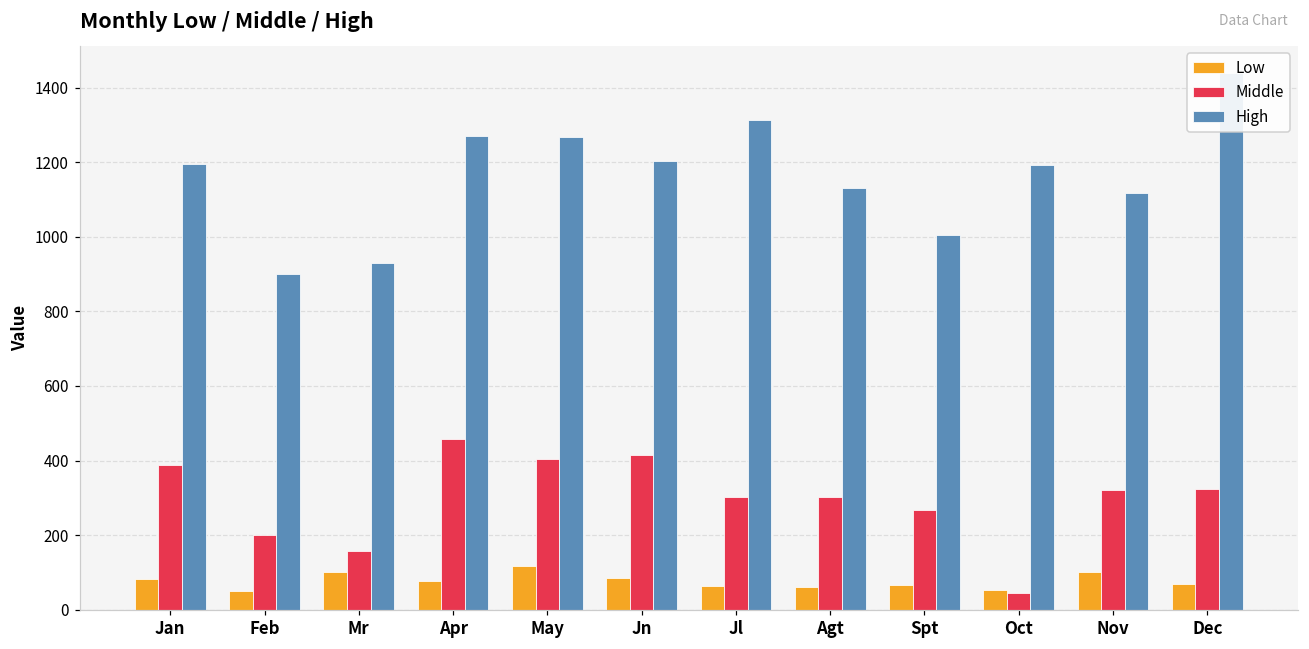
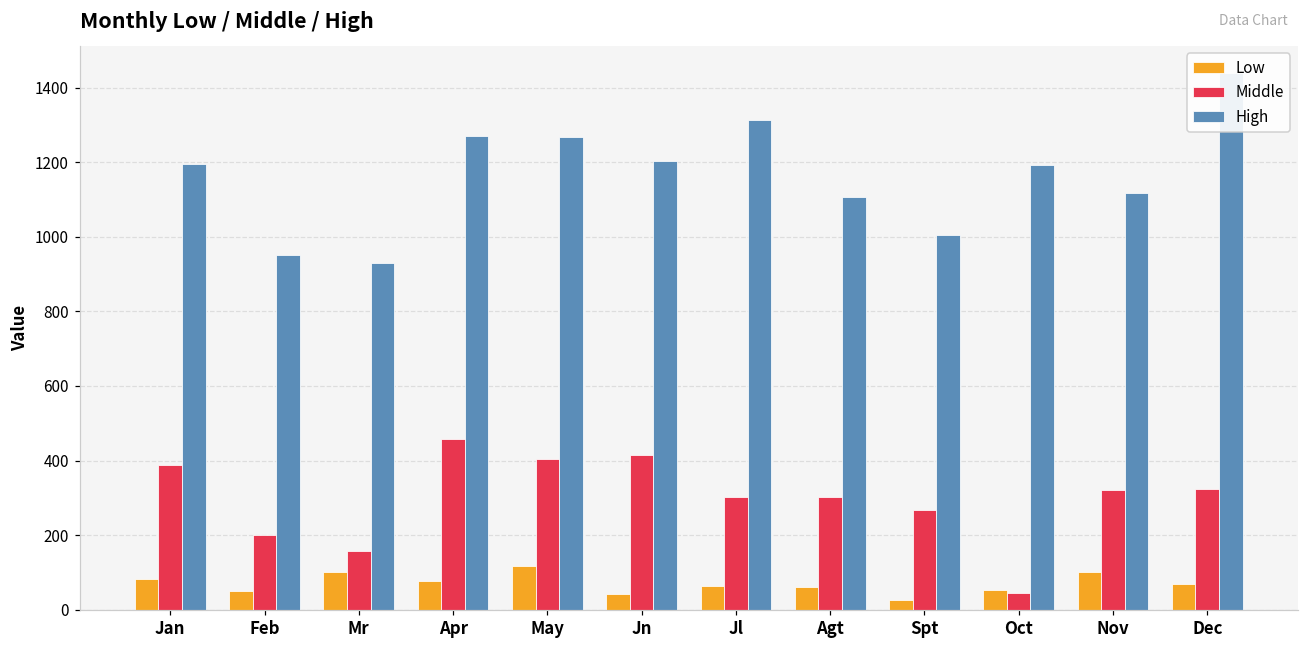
High, Feb: 900 -> 950
Low, Jn: 90 -> 40
High, Agt: 1130 -> 1110
Low, Spt: 70 -> 30
